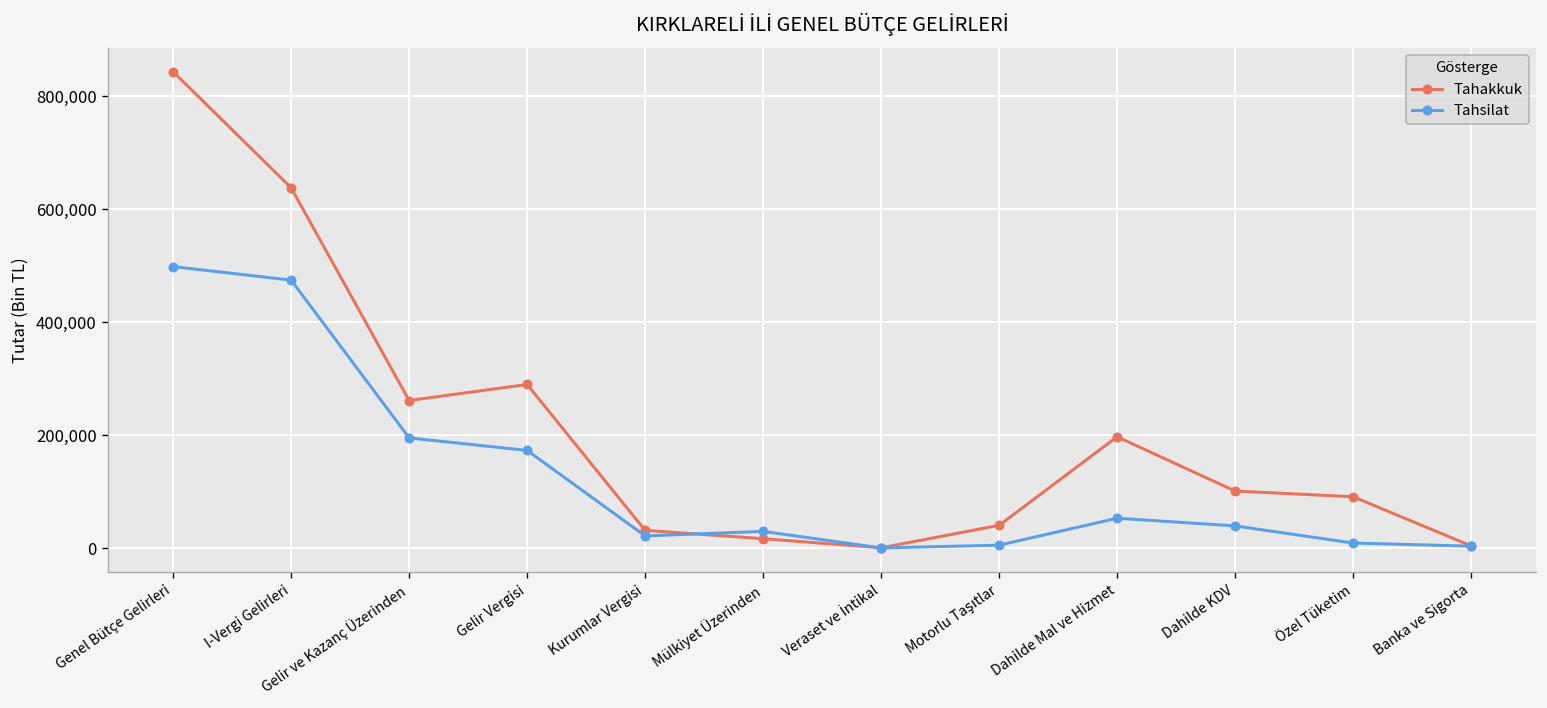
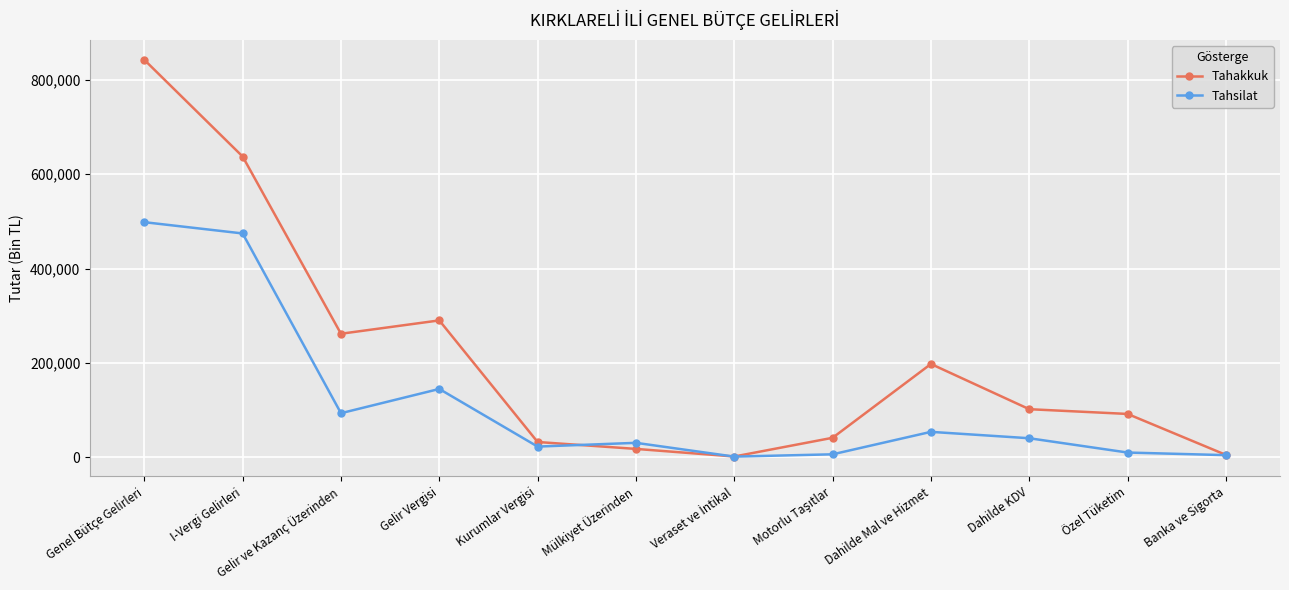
Tahsilat, Gelir ve Kazanç Üzerinden: 200,000 -> 90,000
Tahsilat, Gelir Vergisi: 170,000 -> 140,000
